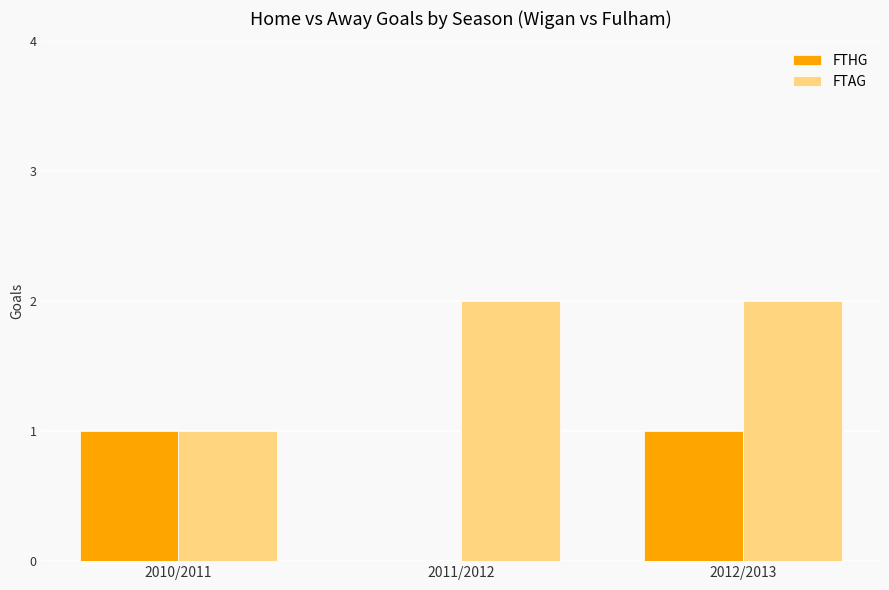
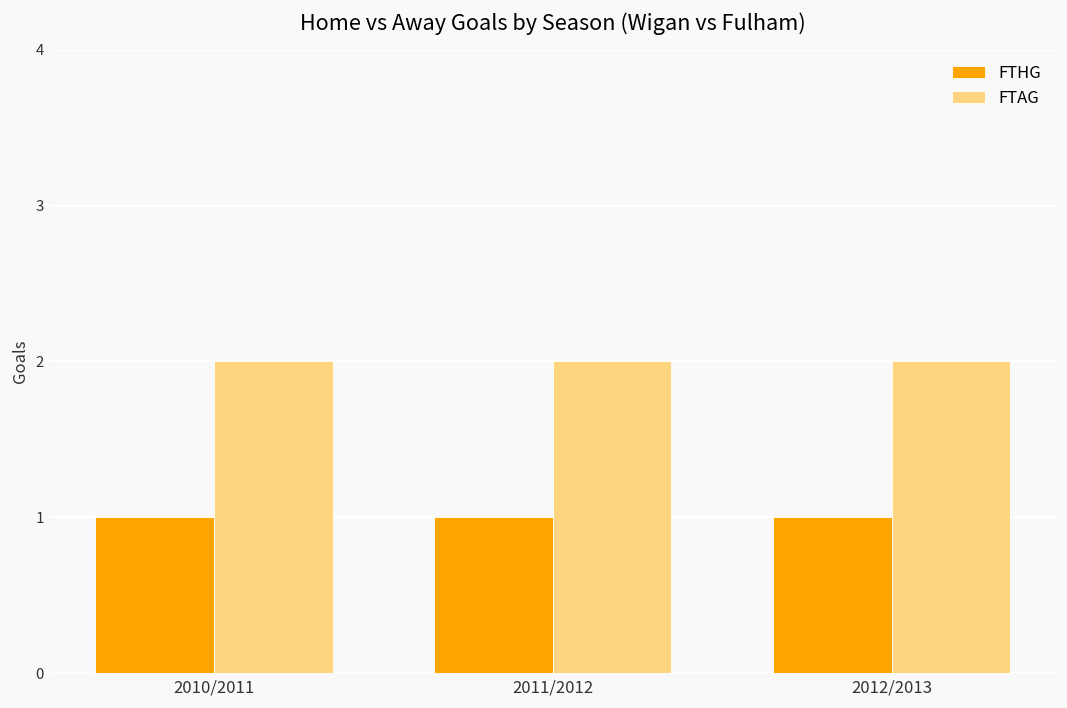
FTAG, 2010/2011: 1 -> 2
FTHG, 2011/2012: 0 -> 1
